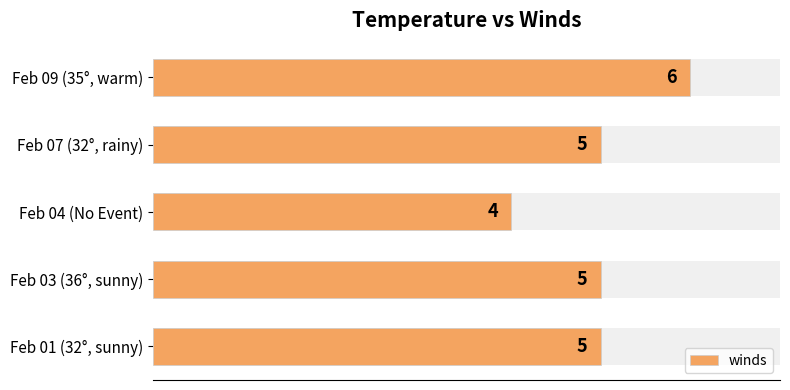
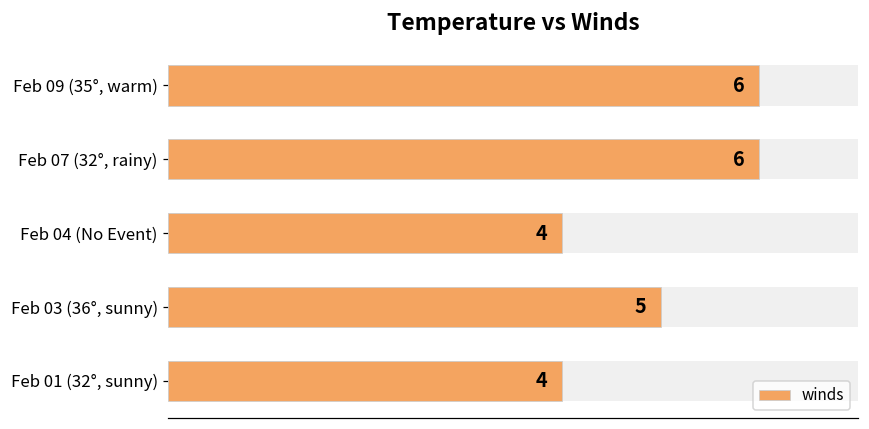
winds, Feb 07 (32°, rainy): 5 -> 6
winds, Feb 01 (32°, sunny): 5 -> 4
